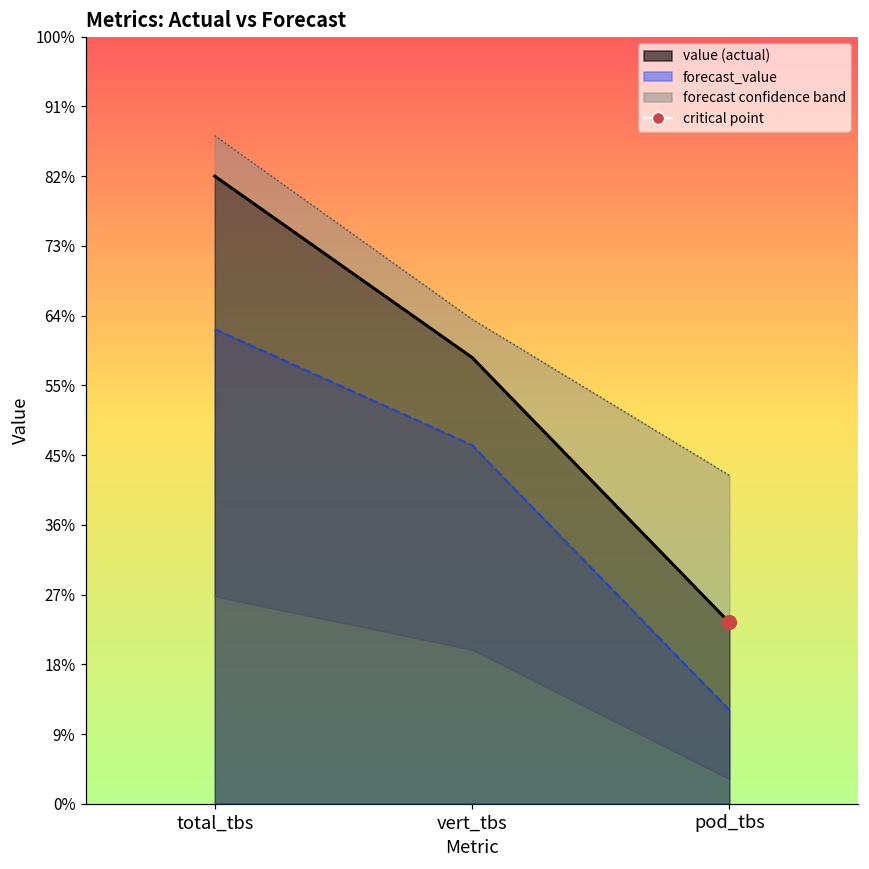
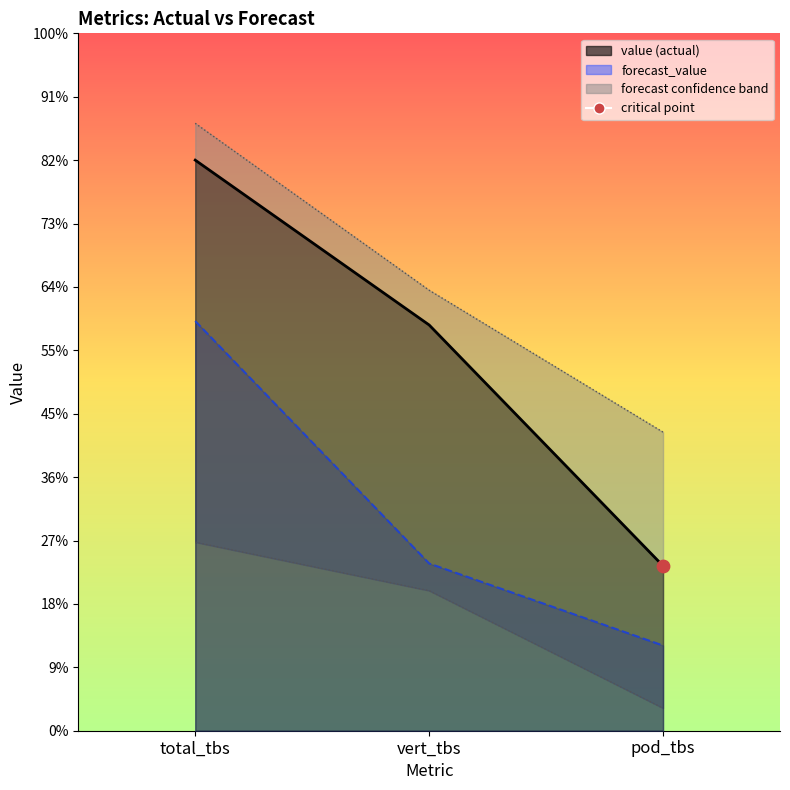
forecast_value, total_tbs: 62% -> 59%
forecast_value, vert_tbs: 47% -> 24%
